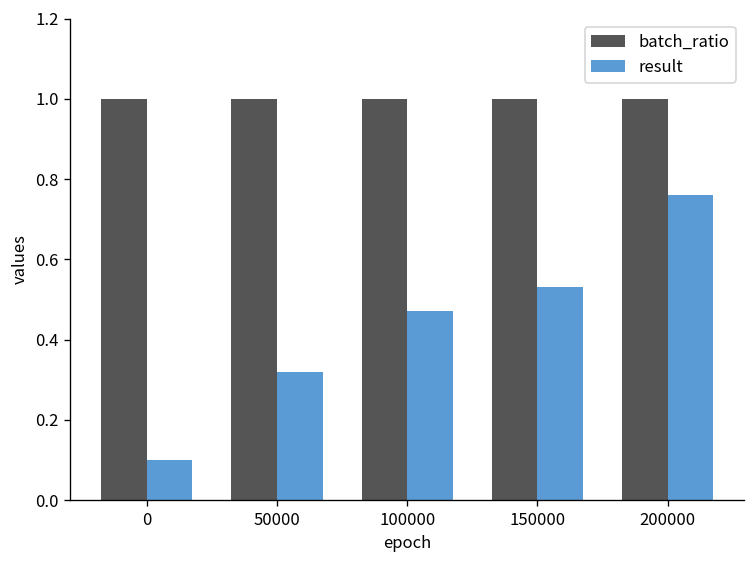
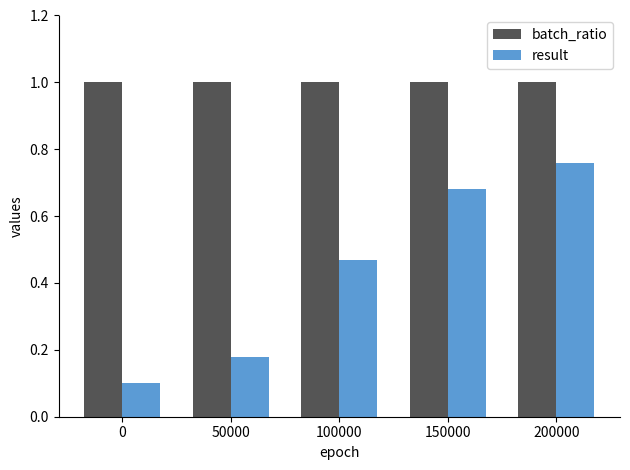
result, 50000: 0.32 -> 0.18
result, 150000: 0.53 -> 0.68
